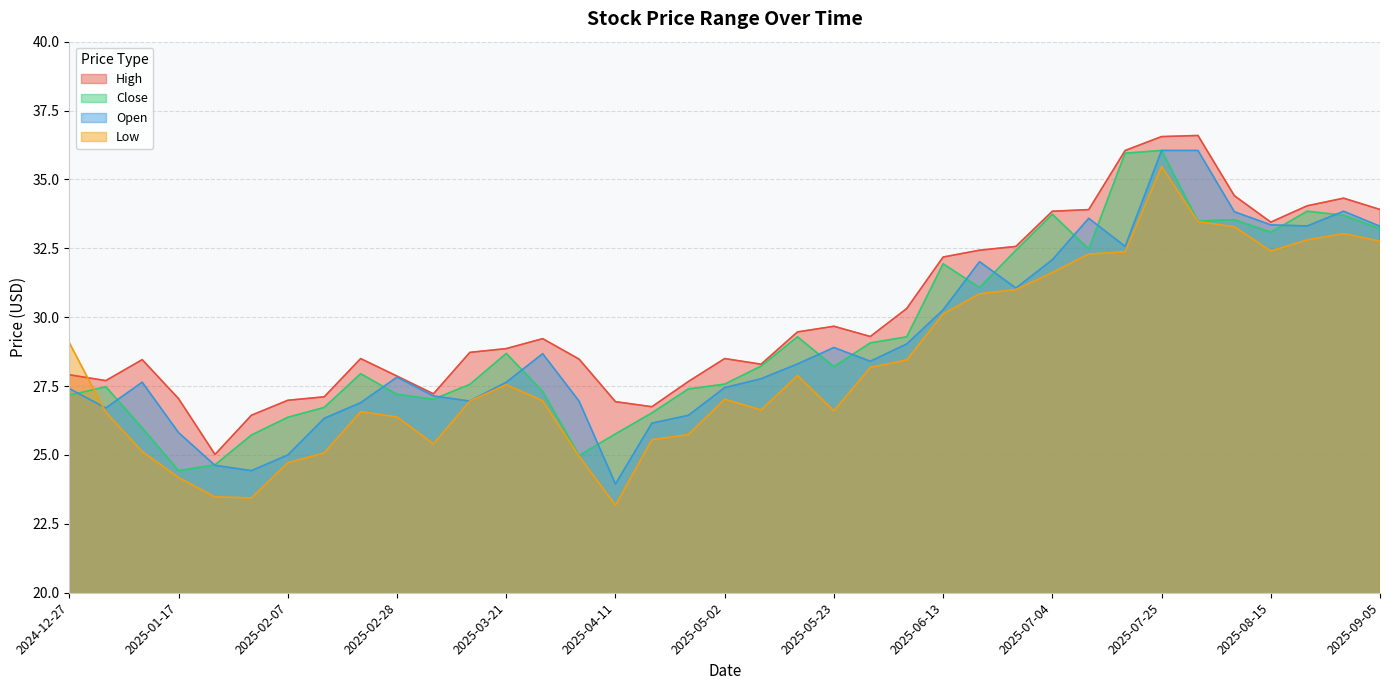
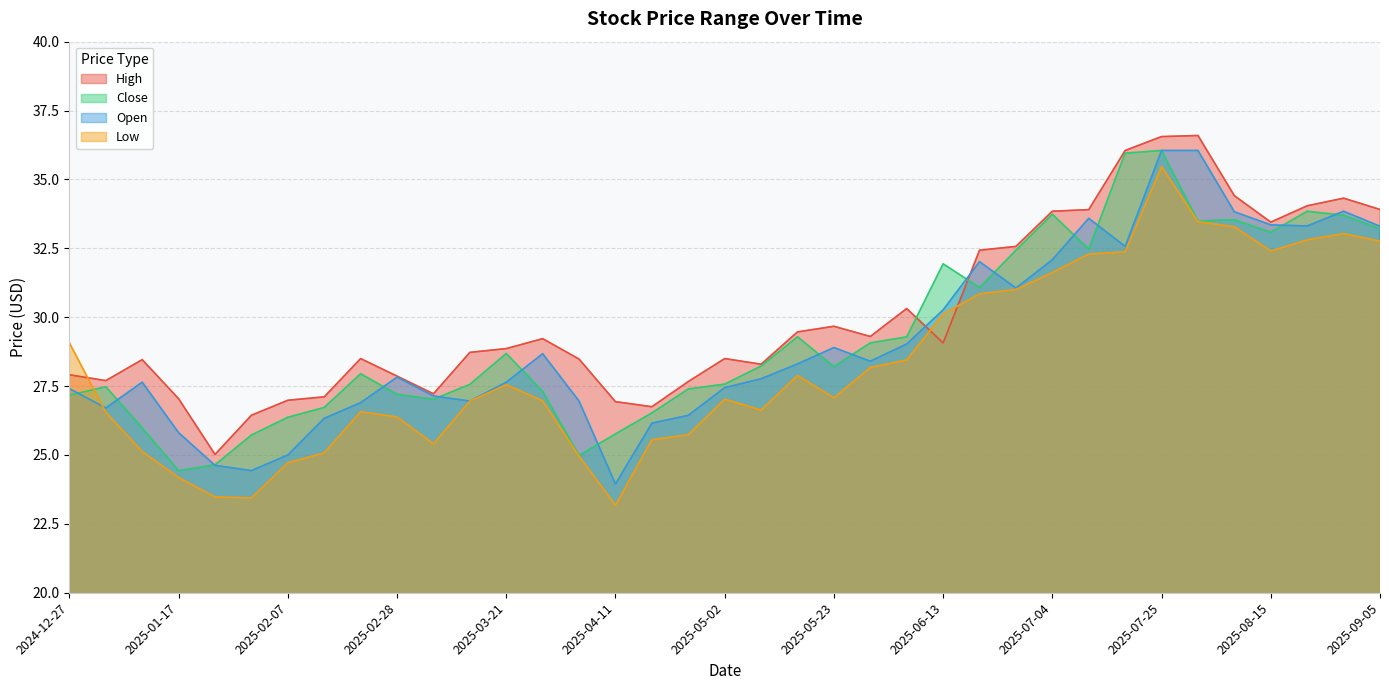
Low, 2025-05-23: 26.6 -> 27.1
High, 2025-06-13: 32.2 -> 29.1
